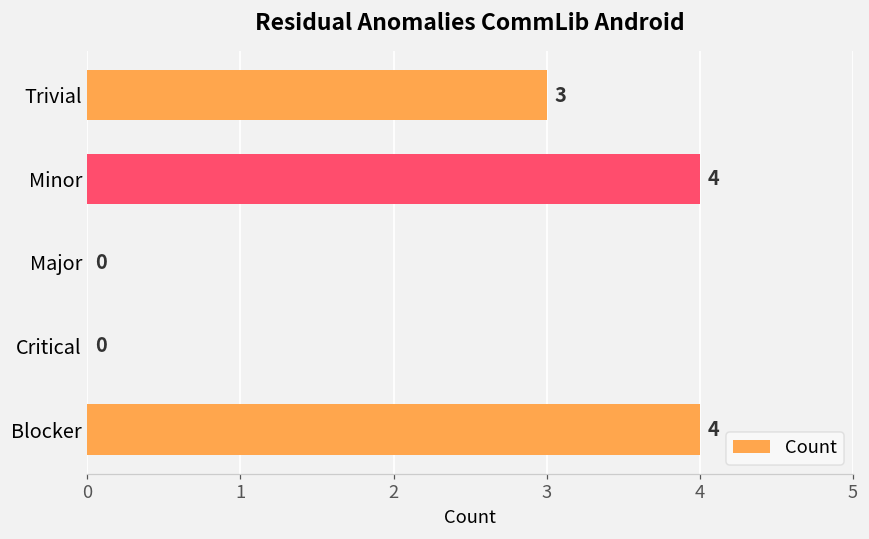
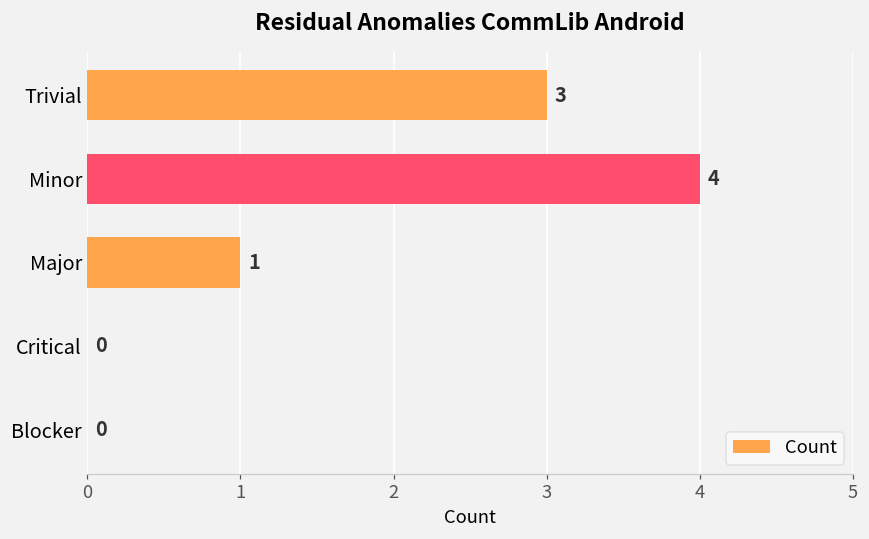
Major: 0 -> 1
Blocker: 4 -> 0
